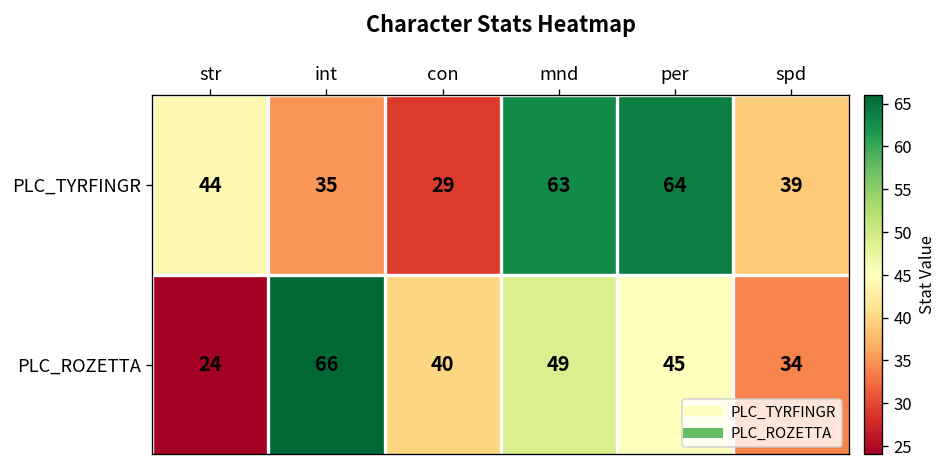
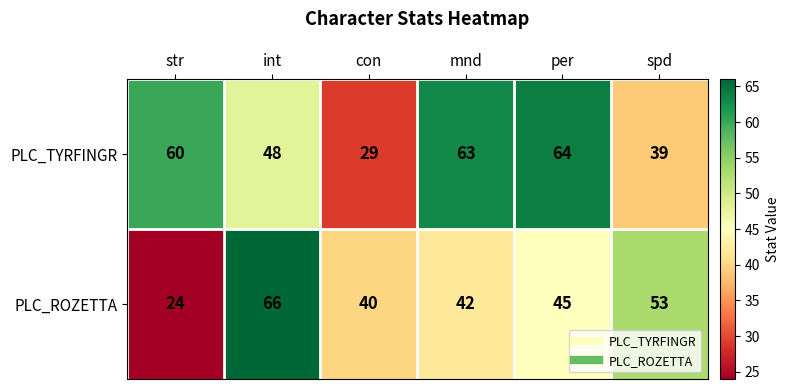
PLC_TYRFINGR, str: 44 -> 60
PLC_TYRFINGR, int: 35 -> 48
PLC_ROZETTA, mnd: 49 -> 42
PLC_ROZETTA, spd: 34 -> 53
